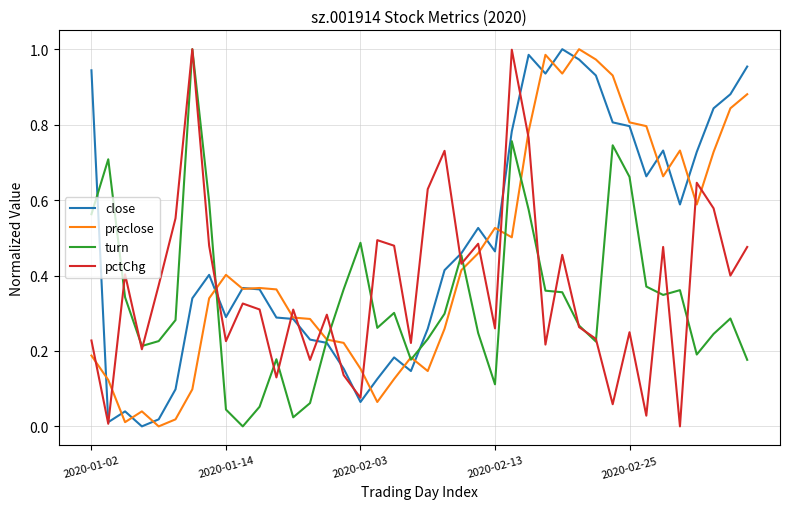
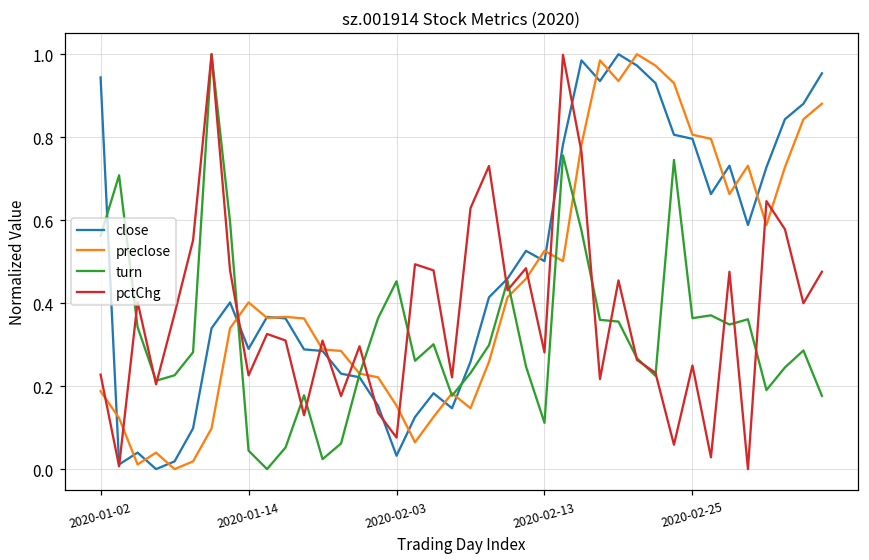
close, 2020-02-03: 0.06 -> 0.03
turn, 2020-02-03: 0.49 -> 0.45
close, 2020-02-13: 0.46 -> 0.50
pctChg, 2020-02-13: 0.26 -> 0.28
turn, 2020-02-25: 0.66 -> 0.36
